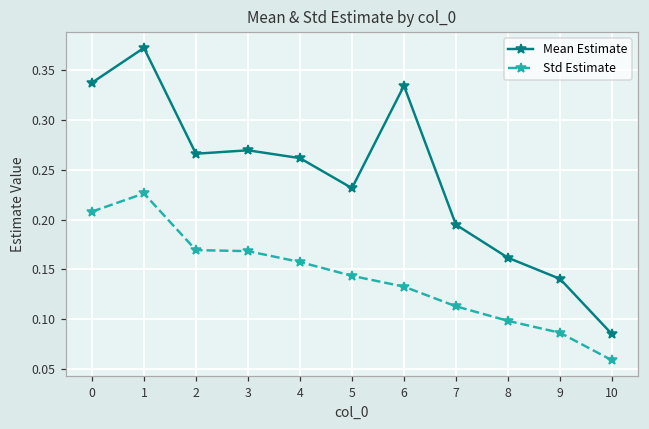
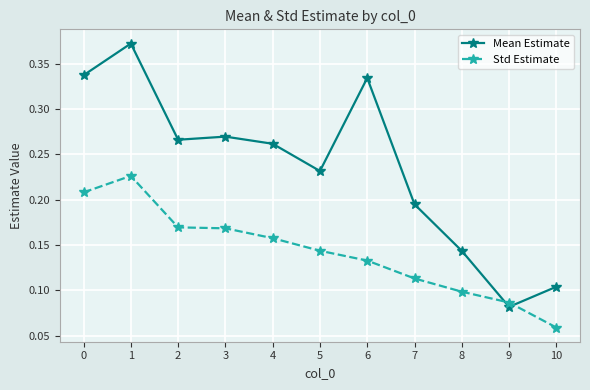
Mean Estimate, 8: 0.16 -> 0.14
Mean Estimate, 9: 0.14 -> 0.08
Mean Estimate, 10: 0.09 -> 0.10
